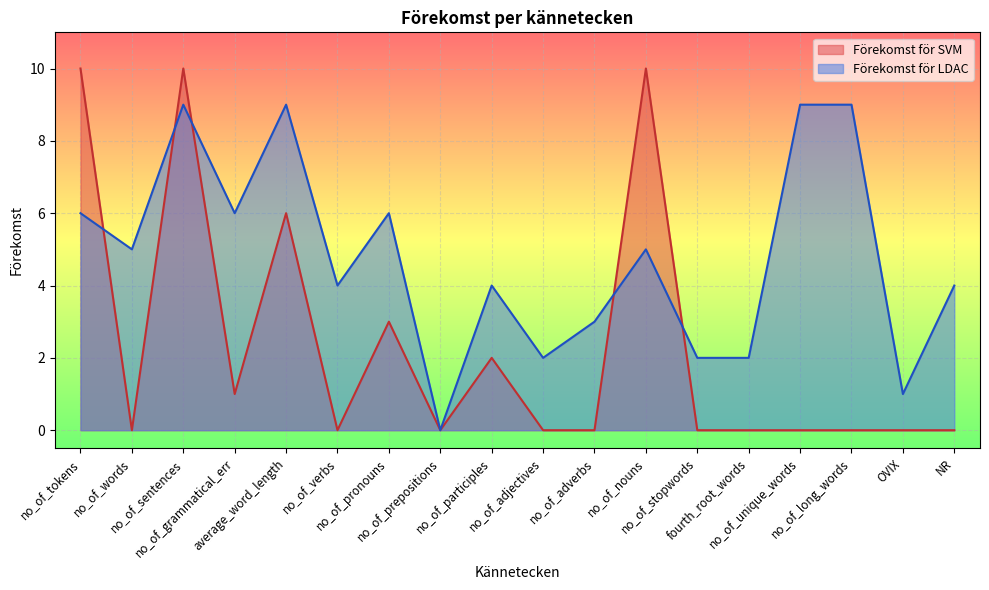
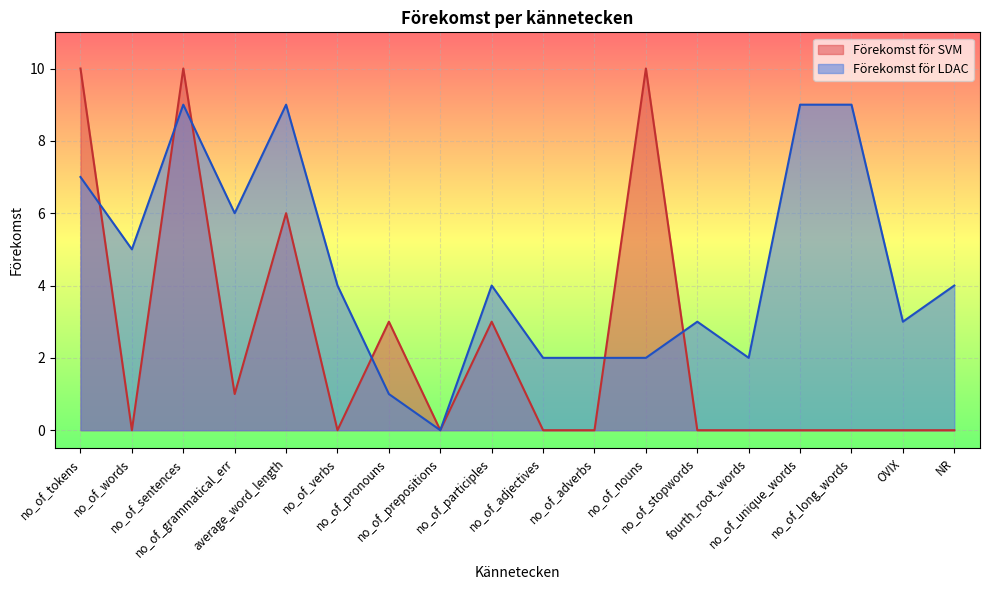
Förekomst för LDAC, no_of_tokens: 6 -> 7
Förekomst för LDAC, no_of_pronouns: 6 -> 1
Förekomst för SVM, no_of_participles: 2 -> 3
Förekomst för LDAC, no_of_adverbs: 3 -> 2
Förekomst för LDAC, no_of_nouns: 5 -> 2
Förekomst för LDAC, no_of_stopwords: 2 -> 3
Förekomst för LDAC, OVIX: 1 -> 3
